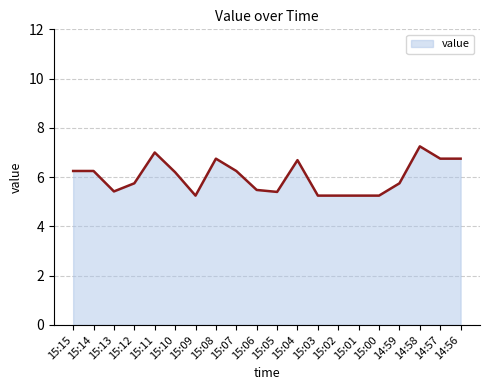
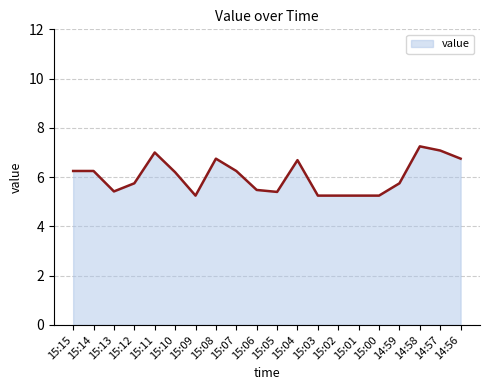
14:57: 6.8 -> 7.1
